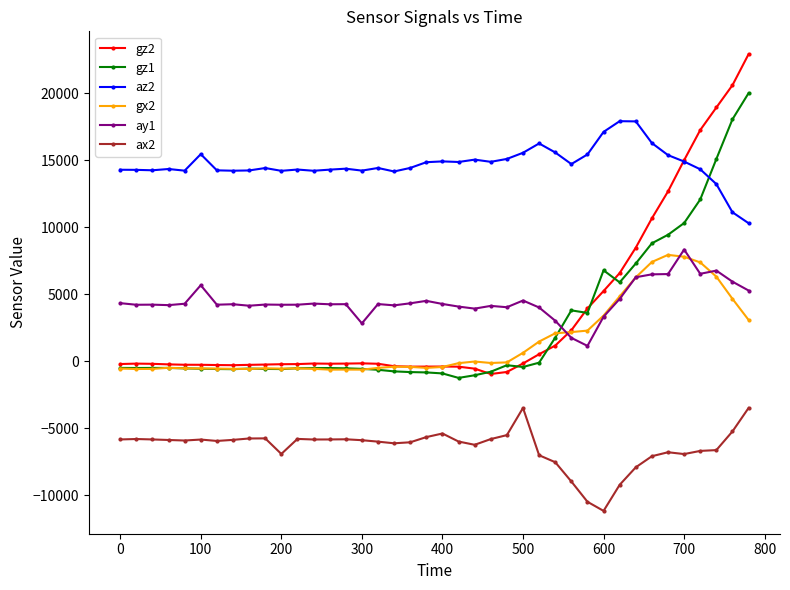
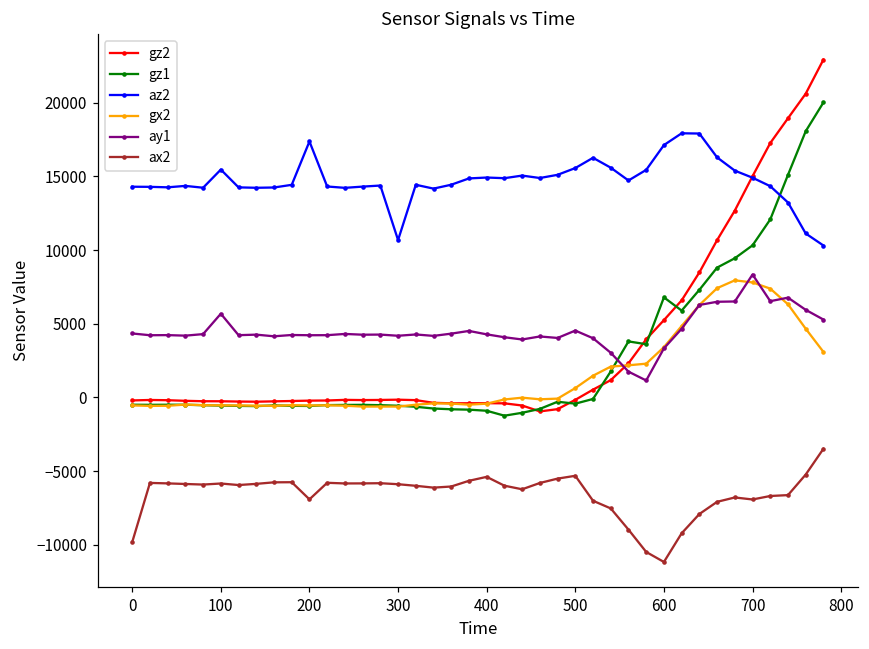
ax2, 0: -5800 -> -9800
az2, 200: 14200 -> 17400
az2, 300: 14200 -> 10700
ay1, 300: 2800 -> 4200
ax2, 500: -3500 -> -5300
